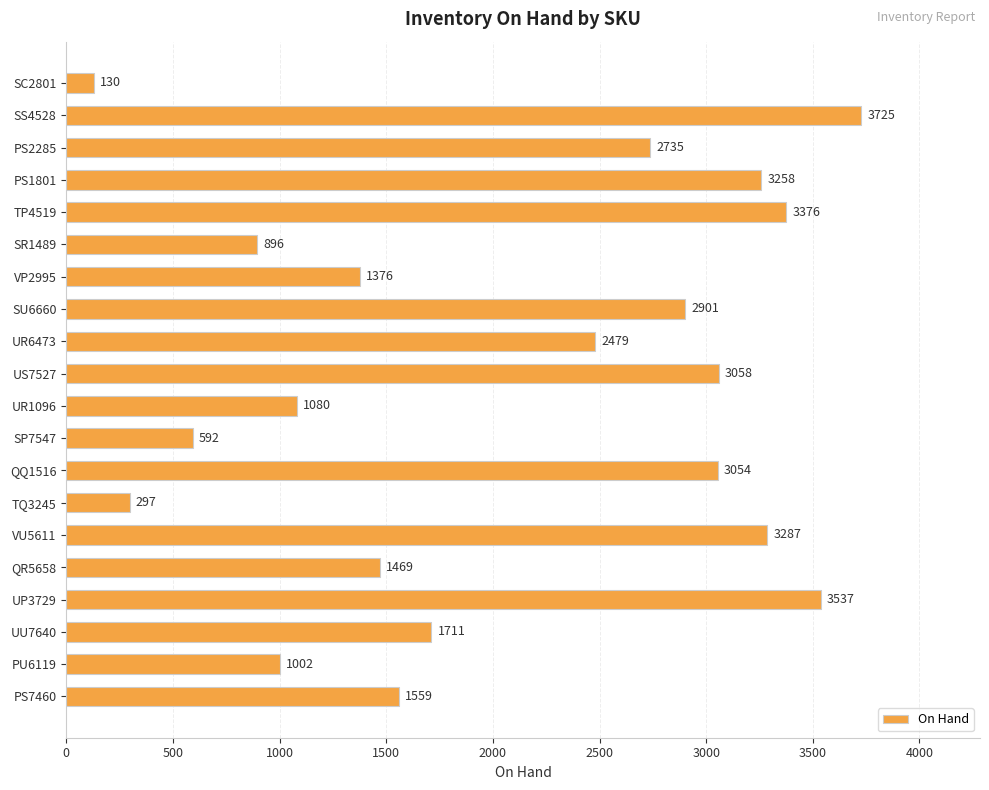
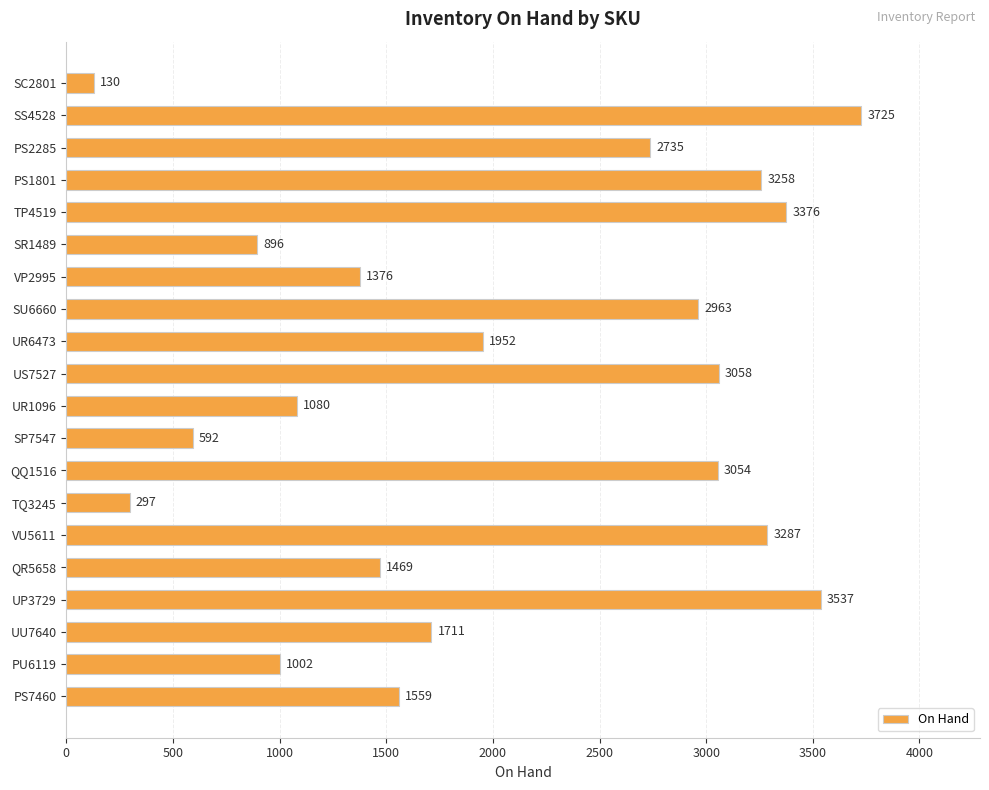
SU6660: 2901 -> 2963
UR6473: 2479 -> 1952
